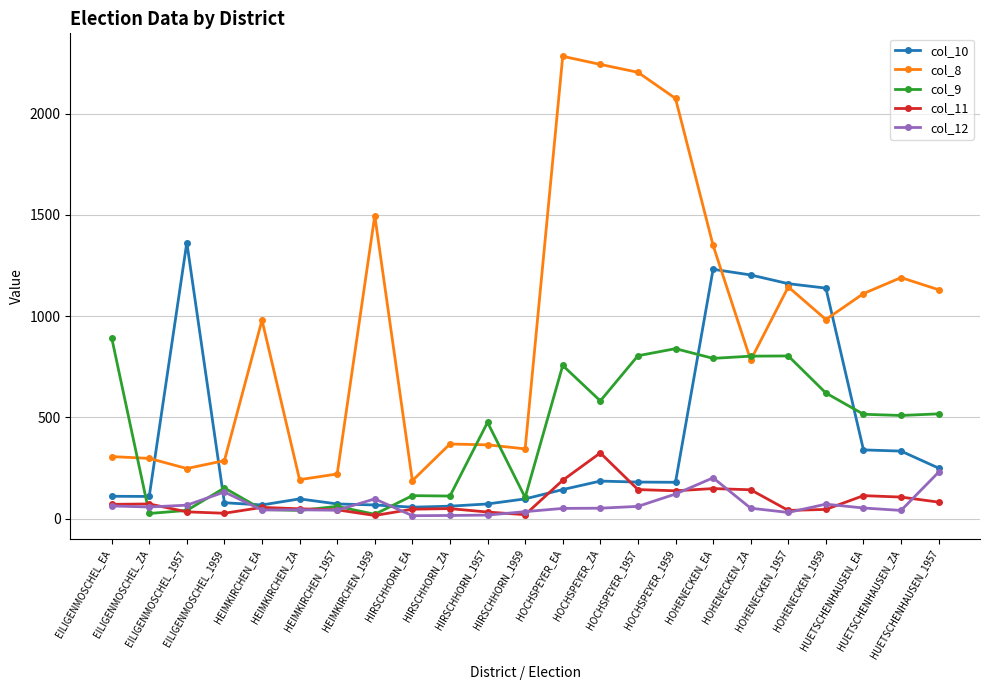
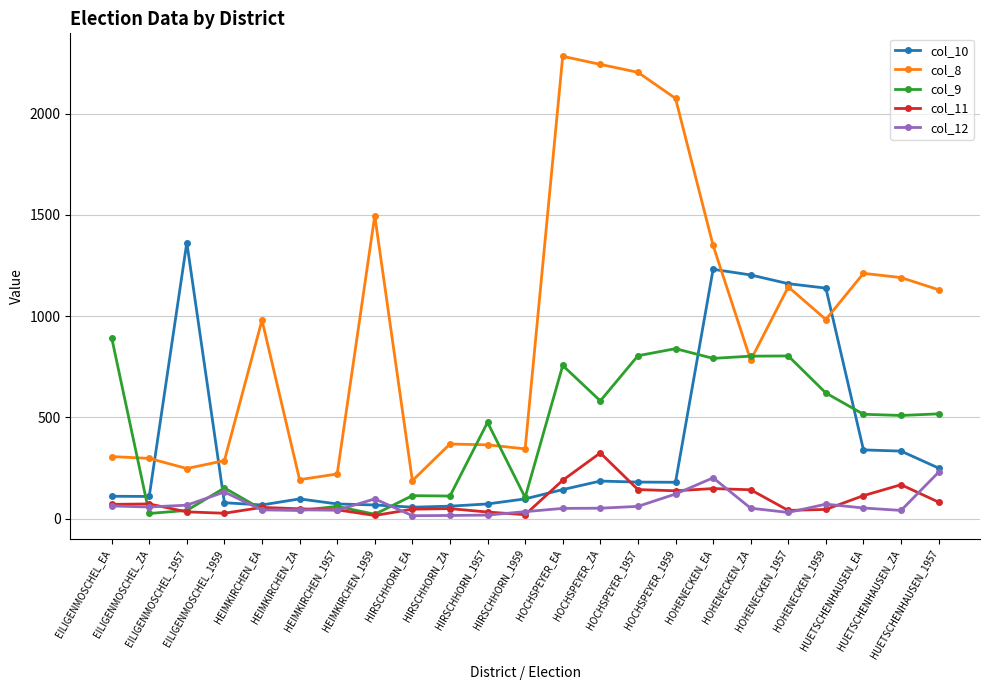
col_8, HUETSCHENHAUSEN_EA: 1110 -> 1210
col_11, HUETSCHENHAUSEN_ZA: 110 -> 170
